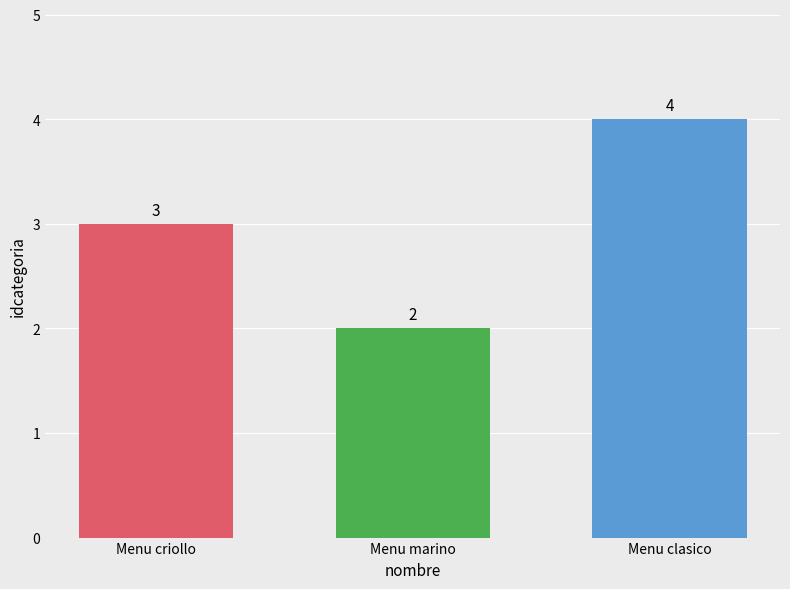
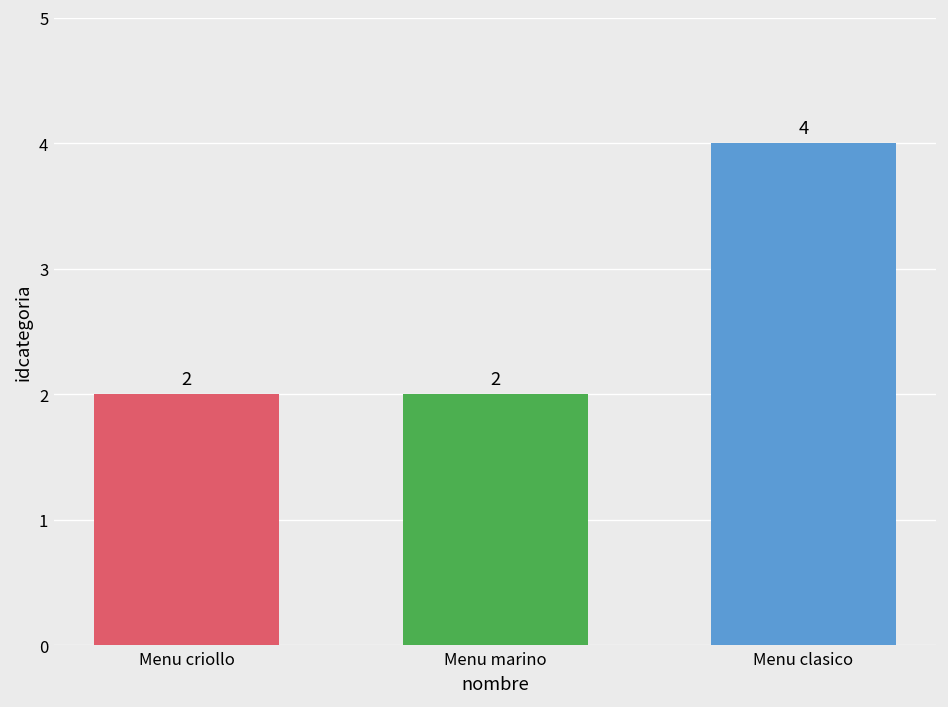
Menu criollo: 3 -> 2
